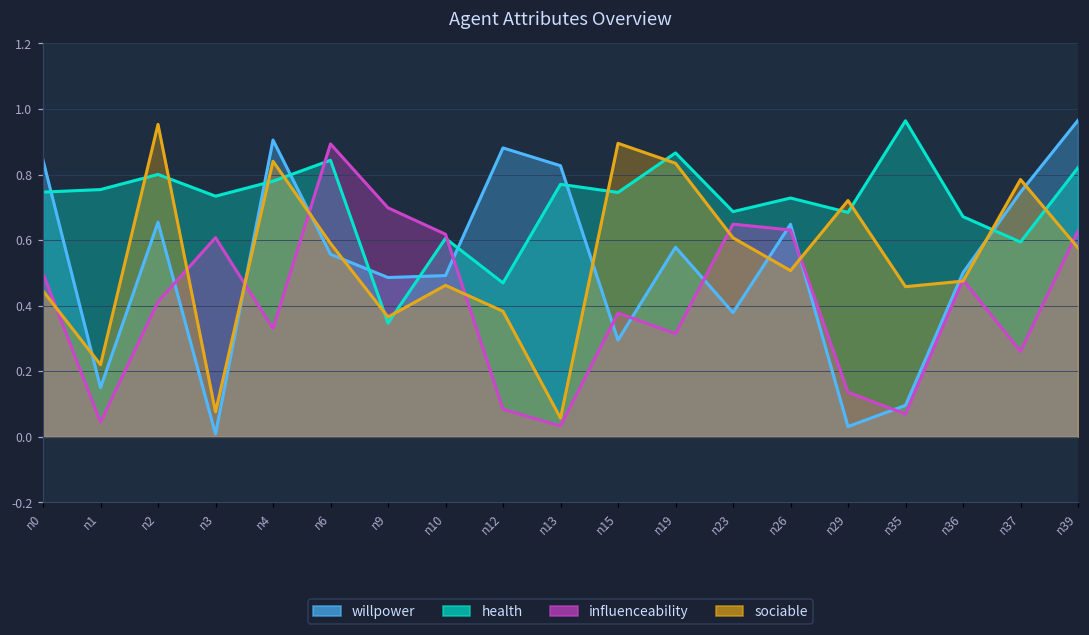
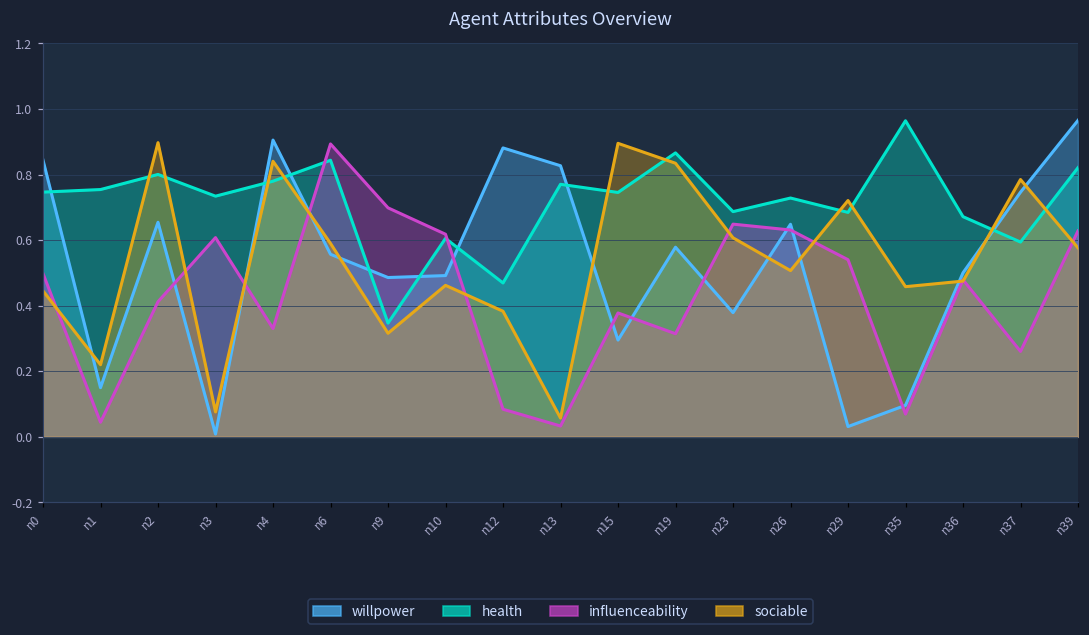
sociable, n2: 0.95 -> 0.90
sociable, n9: 0.37 -> 0.32
influenceability, n29: 0.14 -> 0.54
